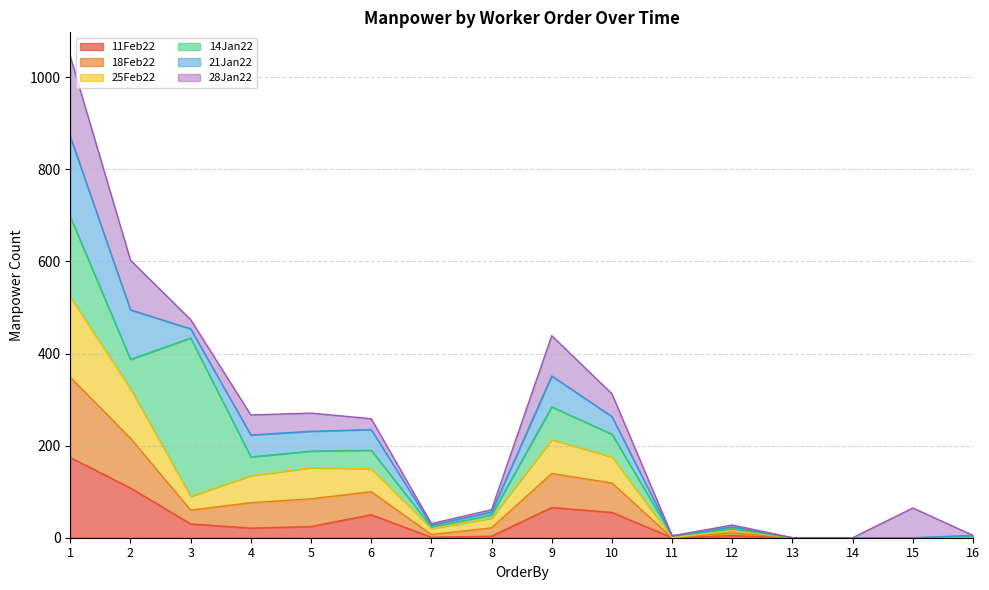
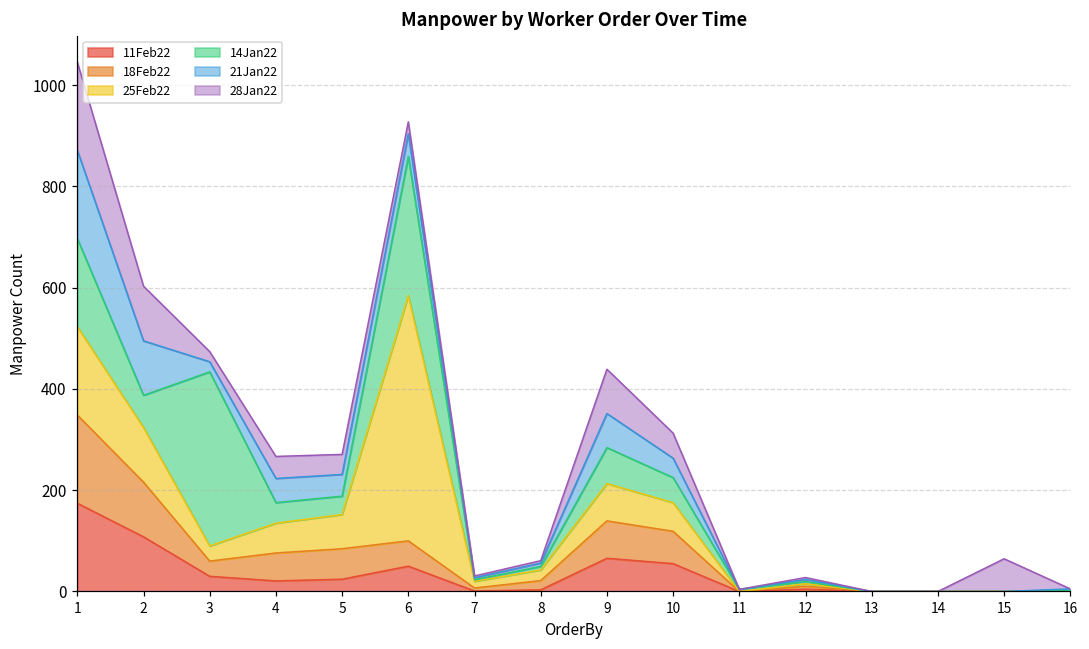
25Feb22, 6: 50 -> 480
14Jan22, 6: 40 -> 270
